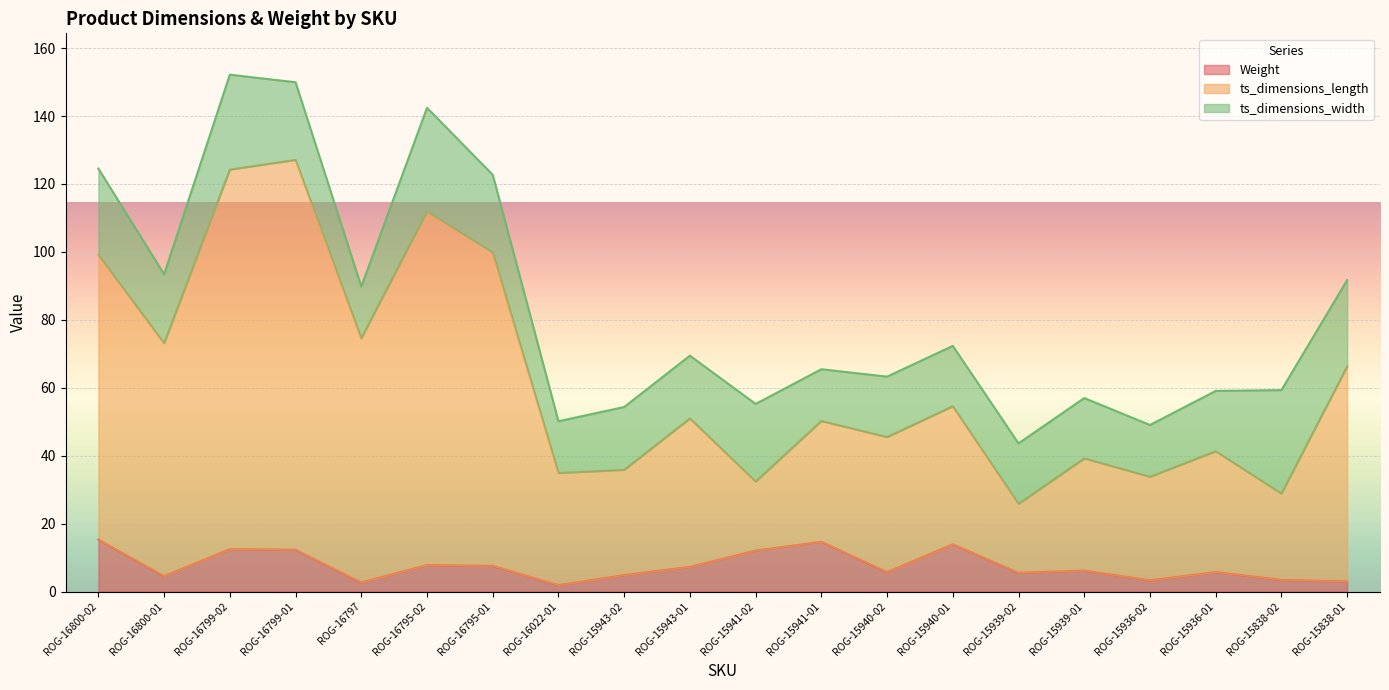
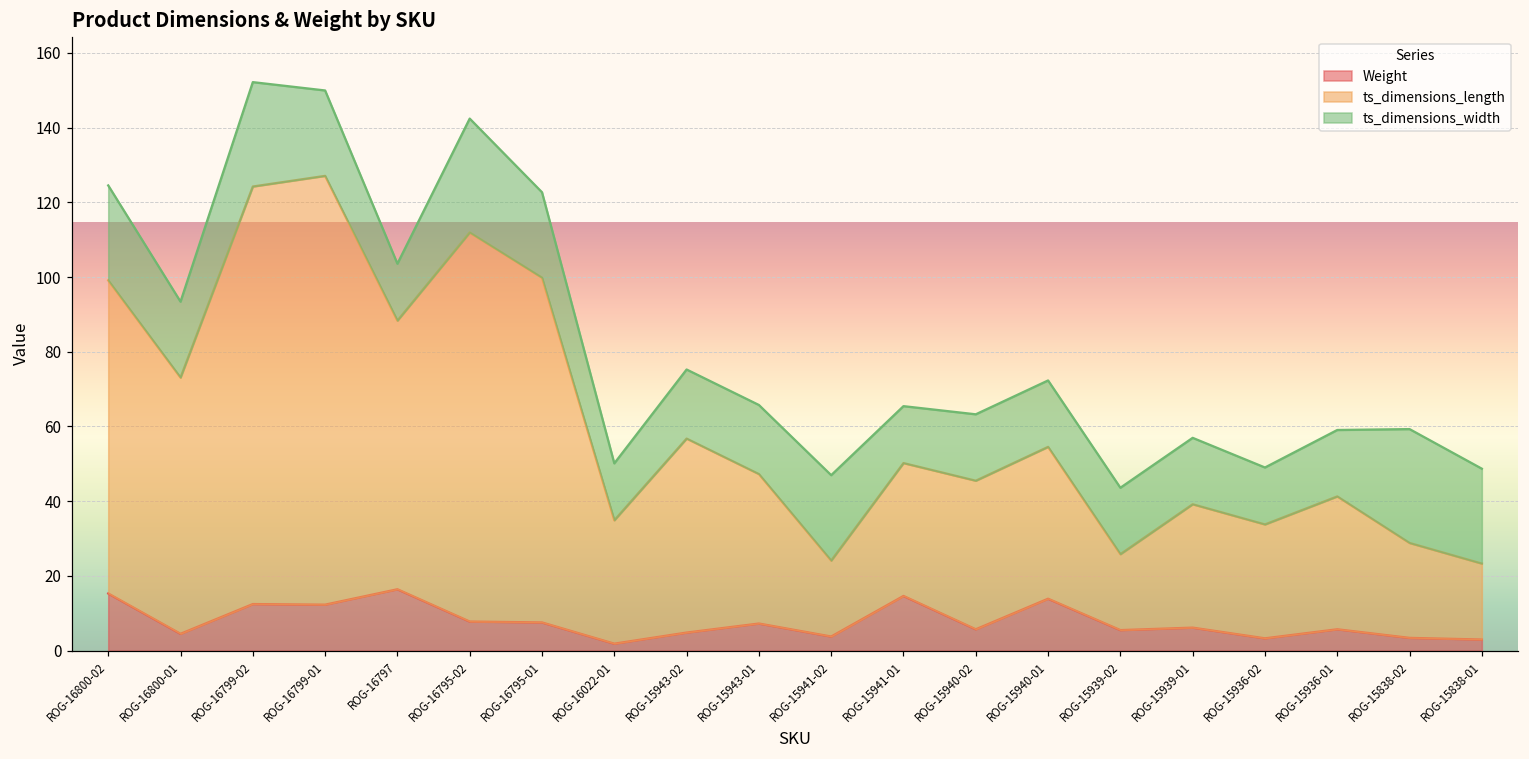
Weight, ROG-16797: 3 -> 16
ts_dimensions_length, ROG-15943-02: 31 -> 52
ts_dimensions_length, ROG-15943-01: 44 -> 40
Weight, ROG-15941-02: 12 -> 4
ts_dimensions_length, ROG-15838-01: 63 -> 20
